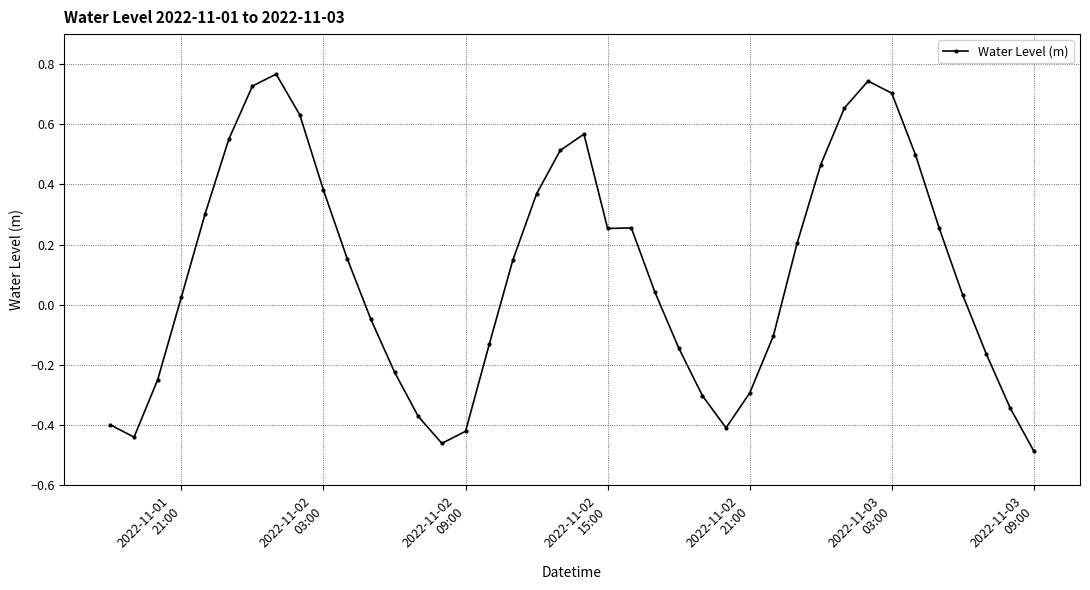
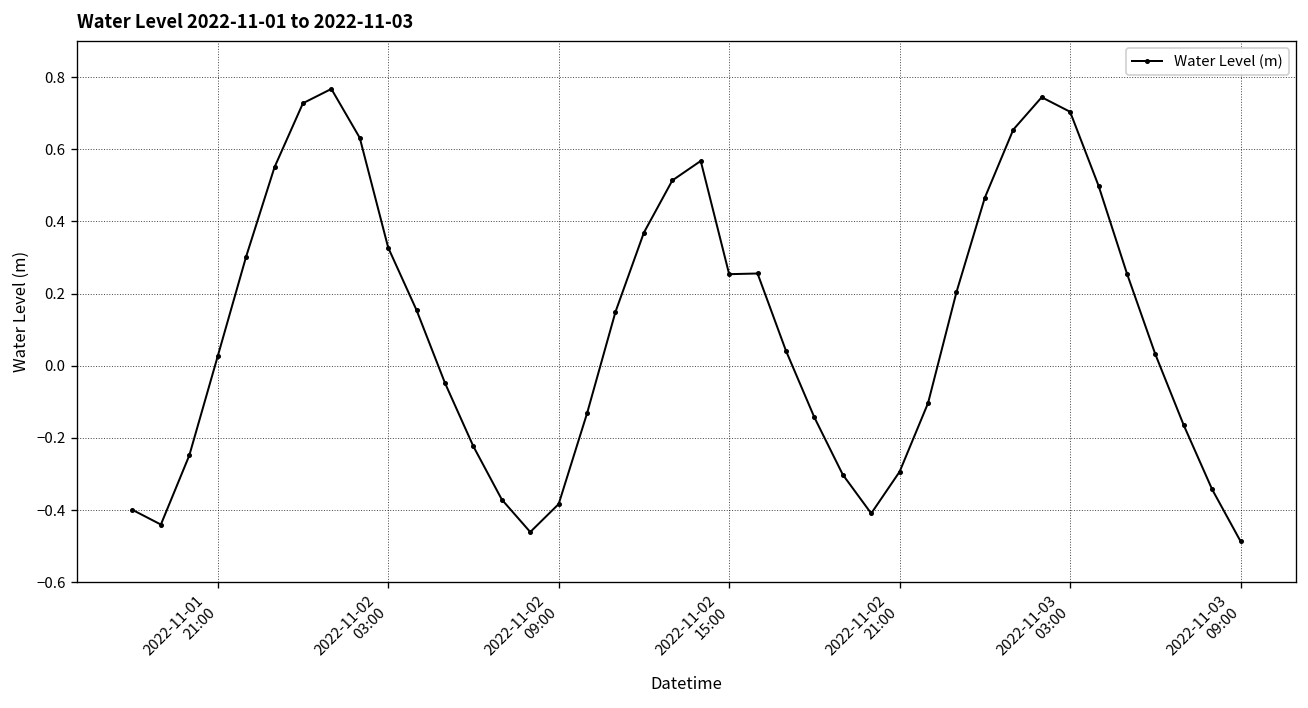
2022-11-02 03:00: 0.38 -> 0.33
2022-11-02 09:00: -0.42 -> -0.38
